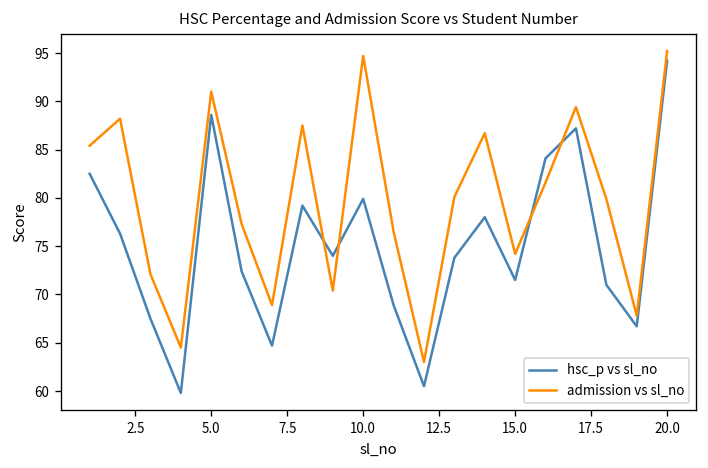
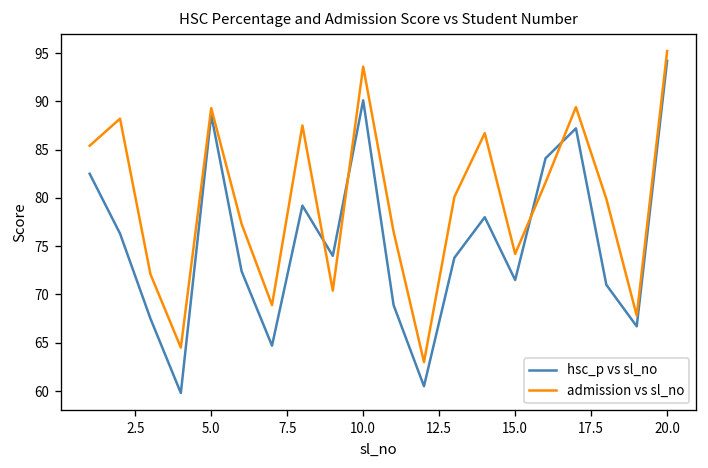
admission vs sl_no, 5.0: 91 -> 89
hsc_p vs sl_no, 10.0: 80 -> 90
admission vs sl_no, 10.0: 95 -> 94
